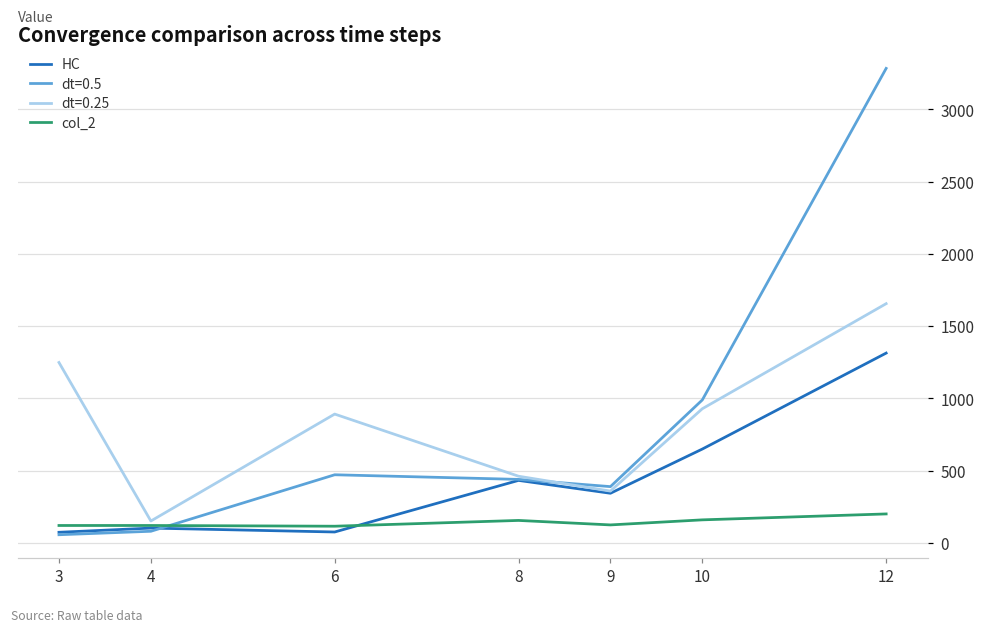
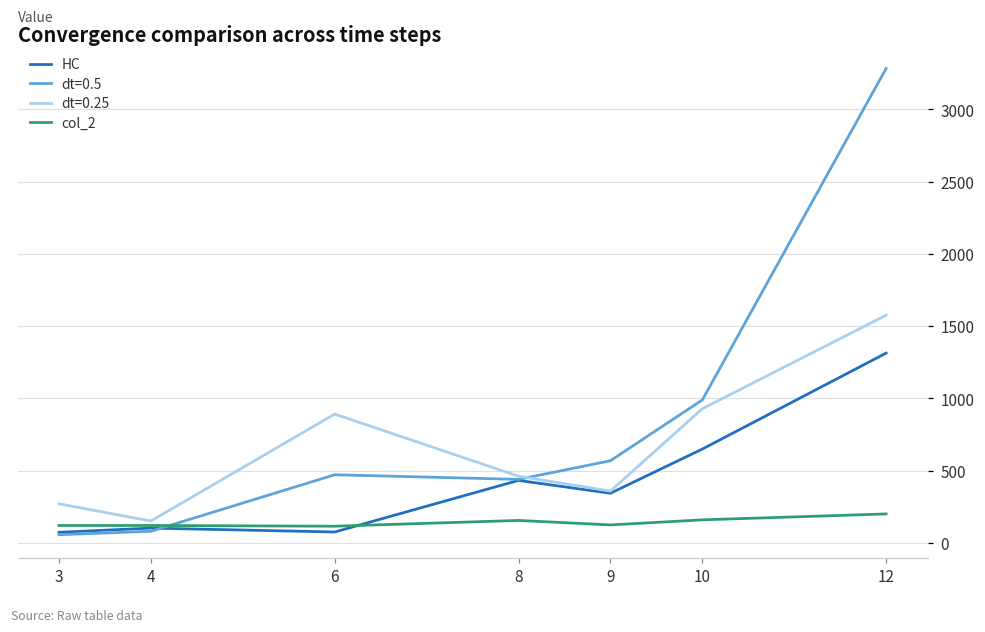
dt=0.25, 3: 1250 -> 270
dt=0.5, 9: 390 -> 570
dt=0.25, 12: 1660 -> 1580
